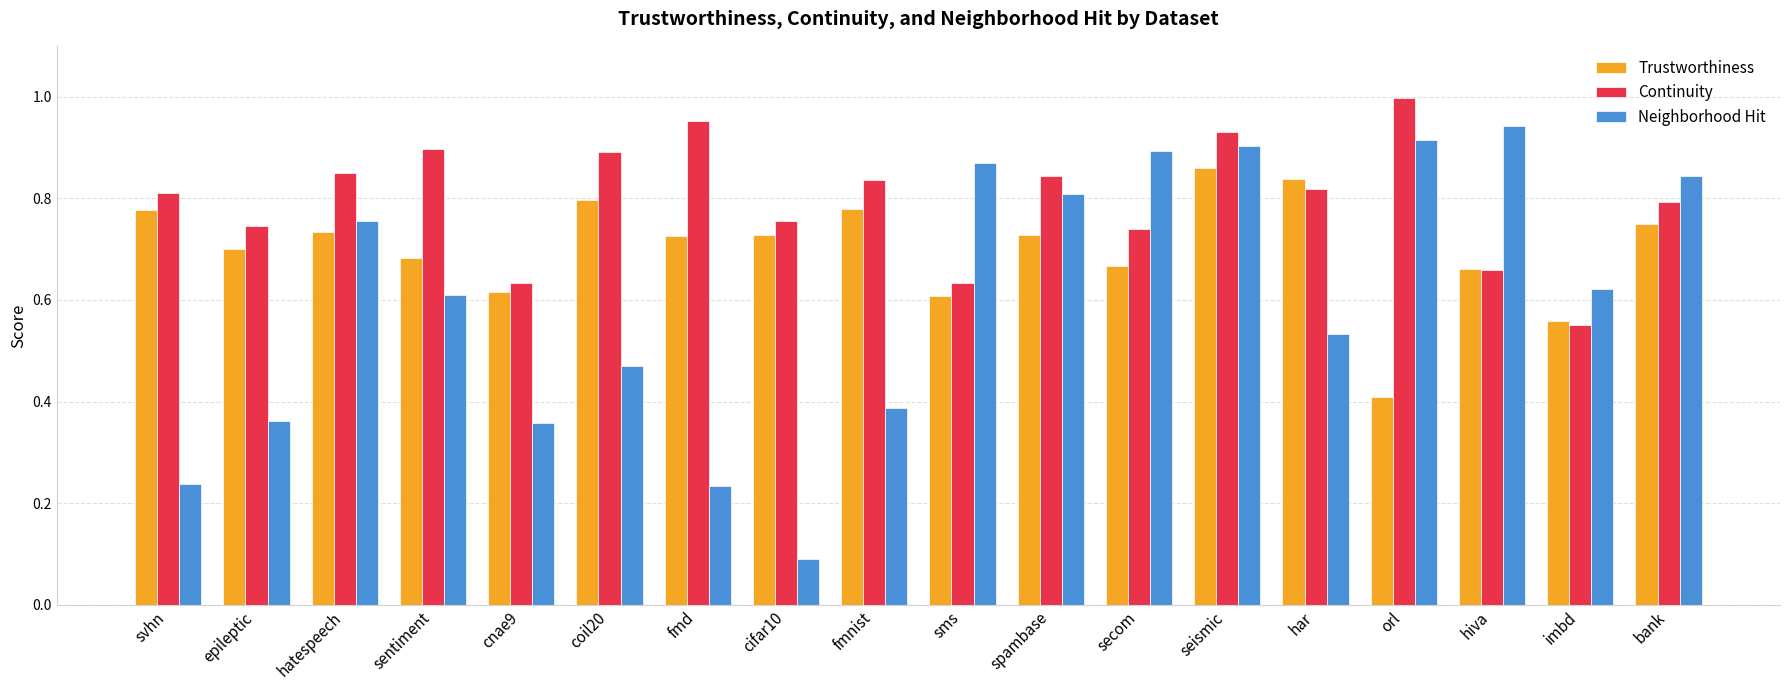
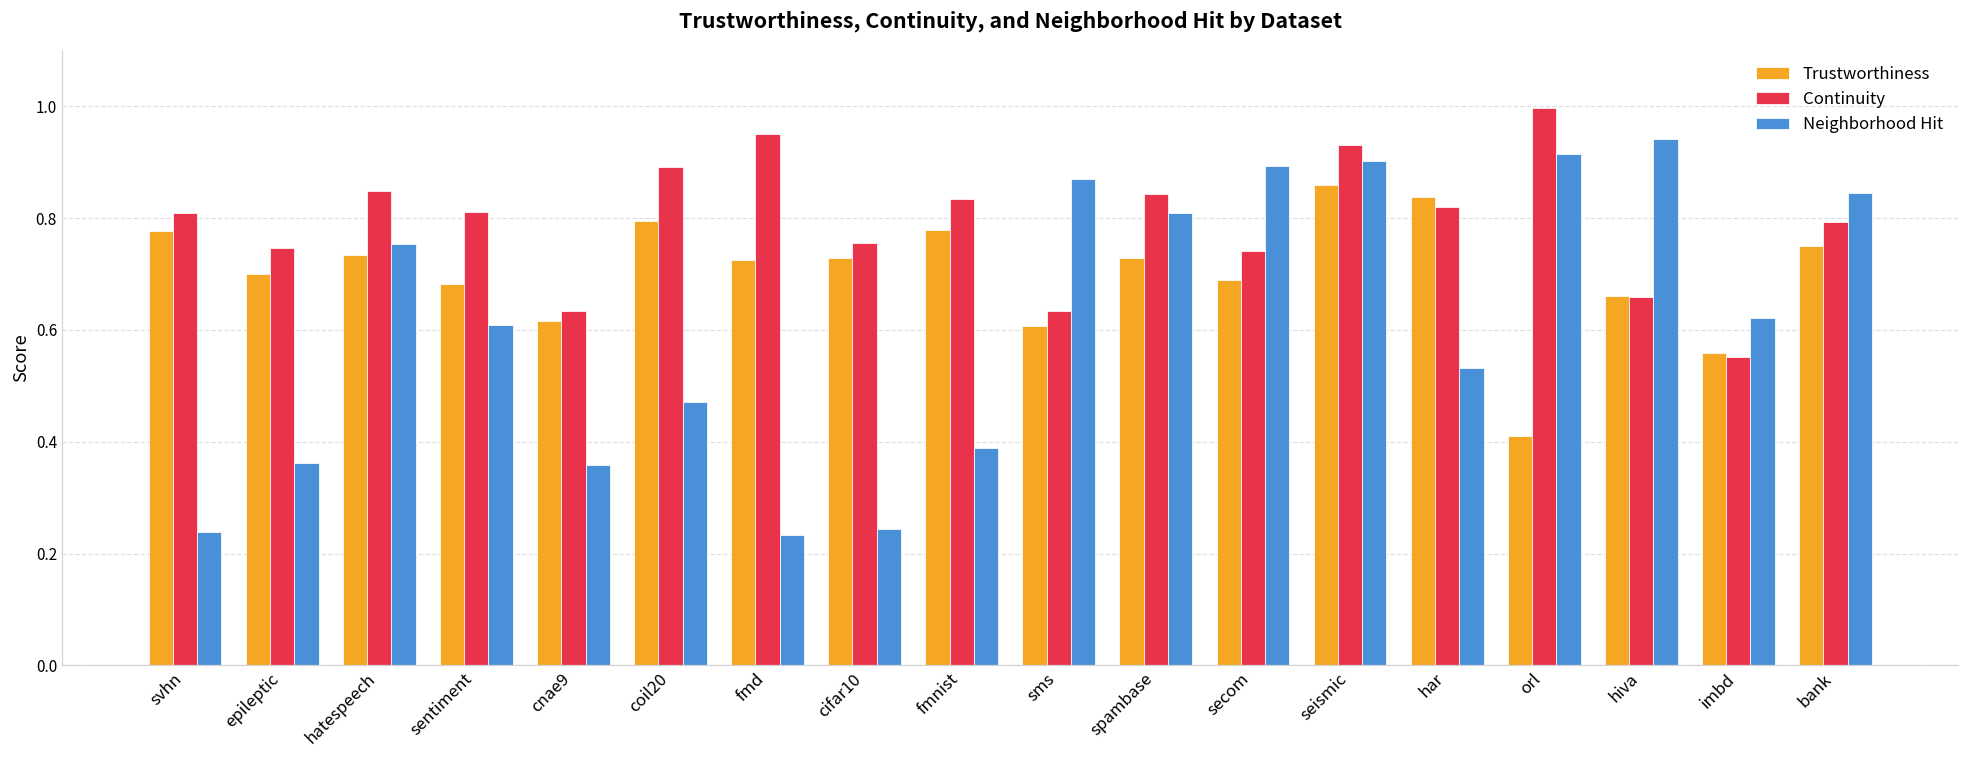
Continuity, sentiment: 0.90 -> 0.81
Neighborhood Hit, cifar10: 0.09 -> 0.24
Trustworthiness, secom: 0.67 -> 0.69
